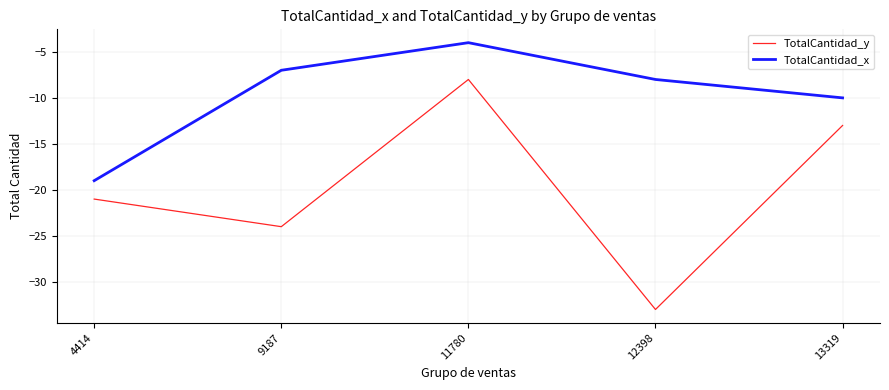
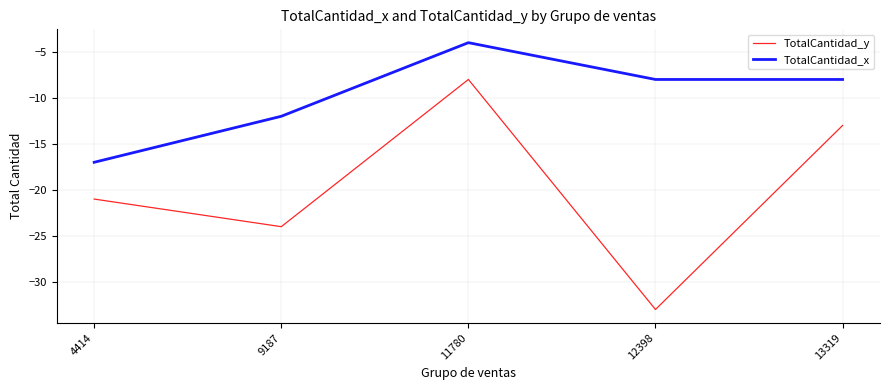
TotalCantidad_x, 4414: -19 -> -17
TotalCantidad_x, 9187: -7 -> -12
TotalCantidad_x, 13319: -10 -> -8
